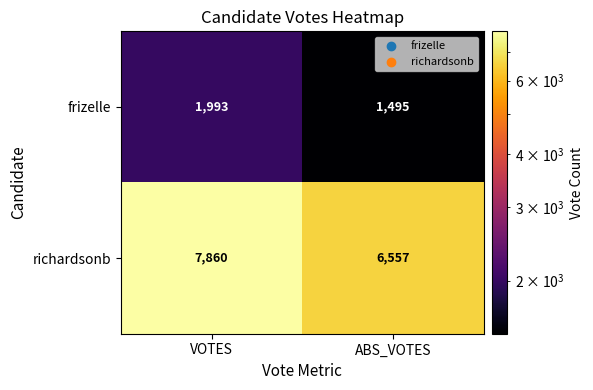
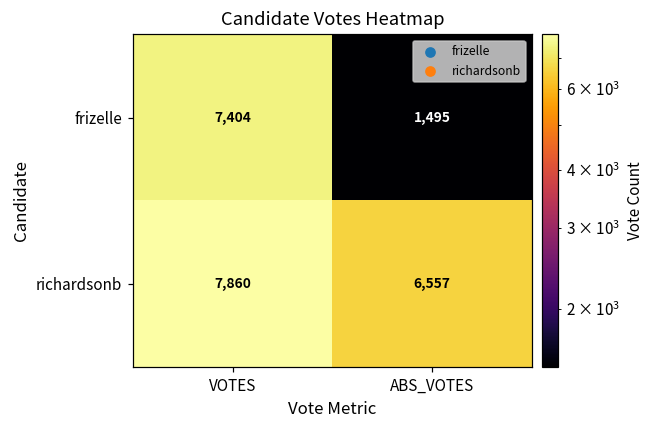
frizelle, VOTES: 1,993 -> 7,404
